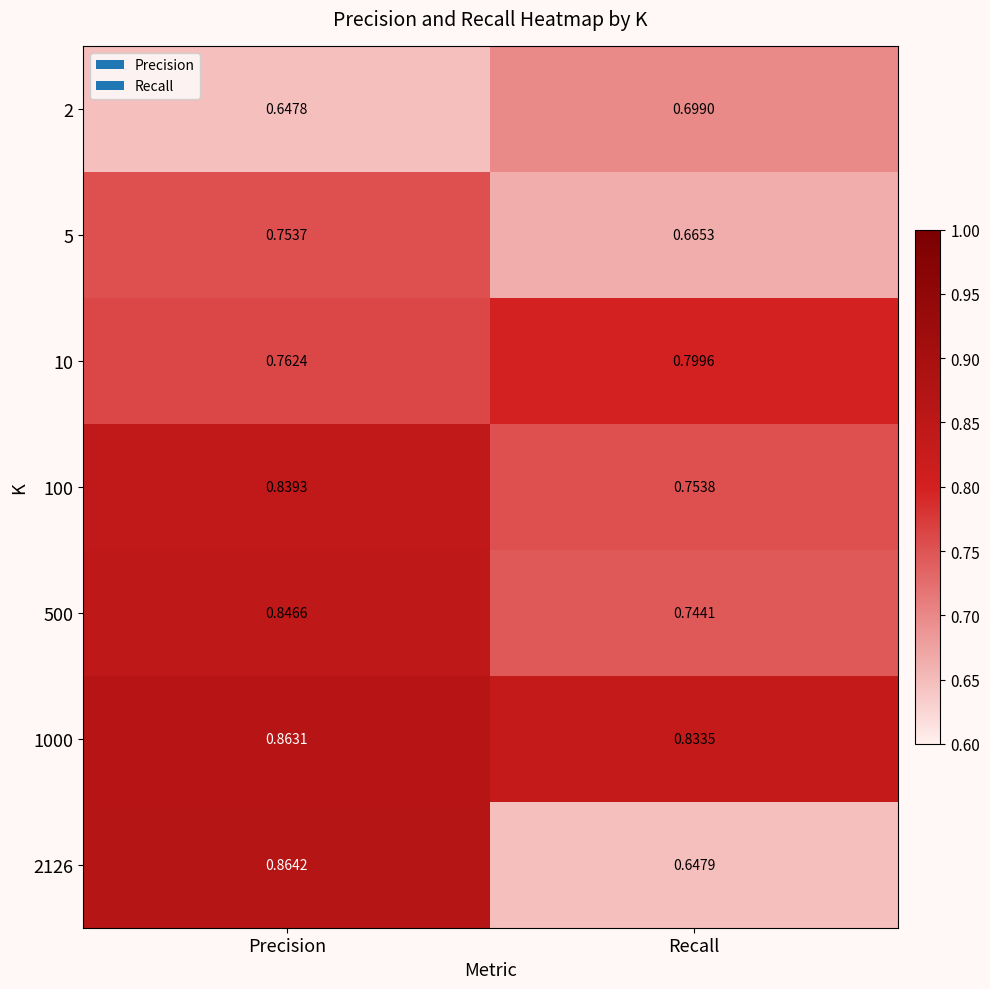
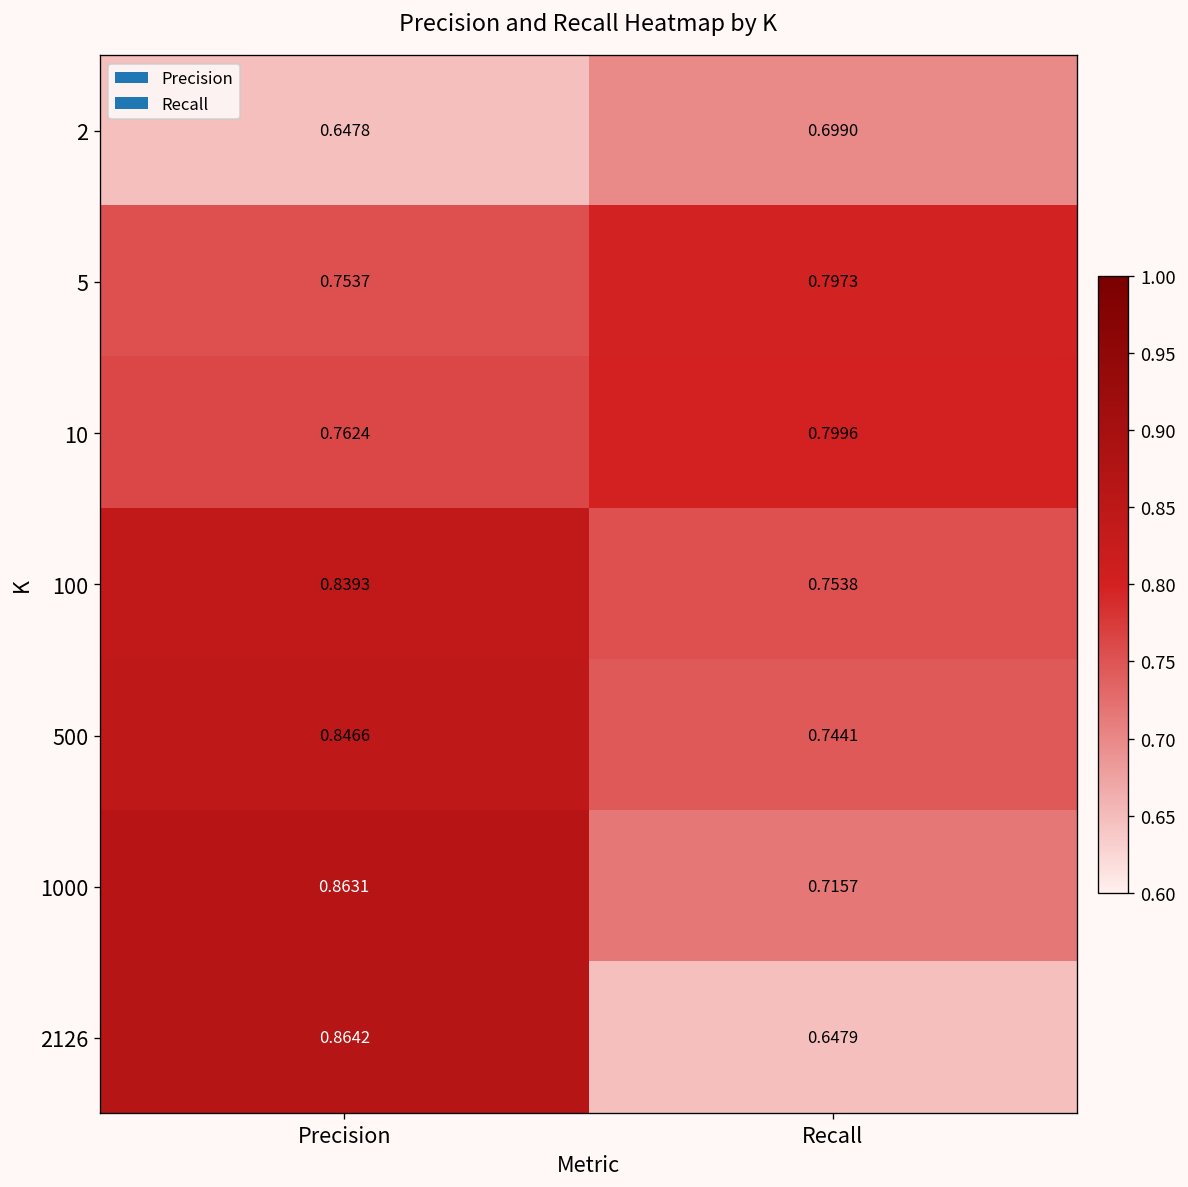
5, Recall: 0.6653 -> 0.7973
1000, Recall: 0.8335 -> 0.7157
